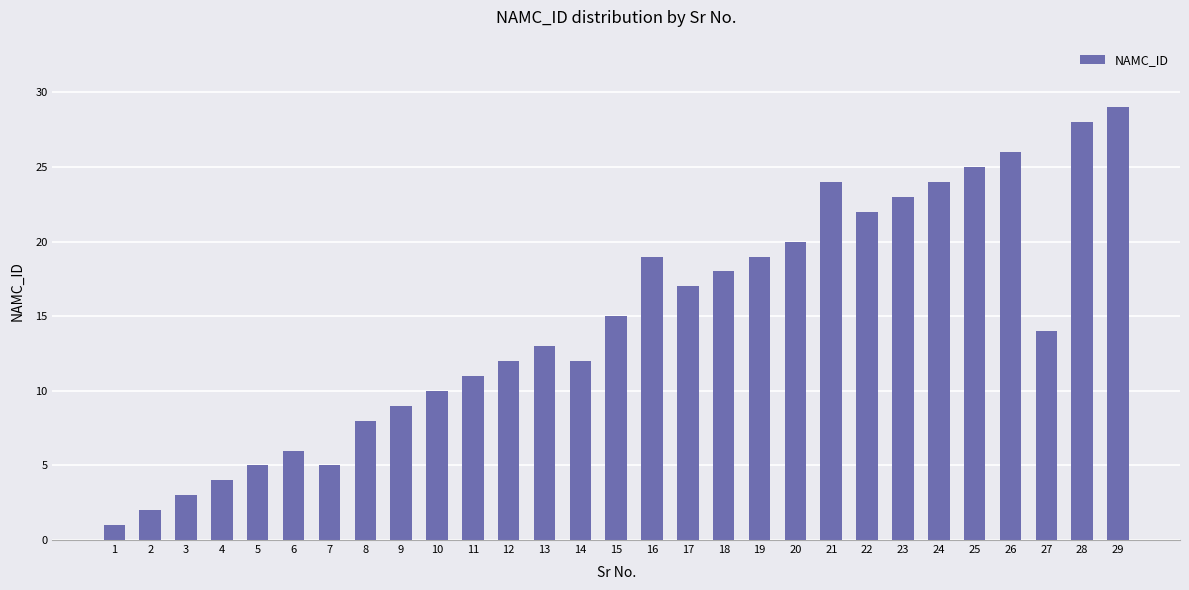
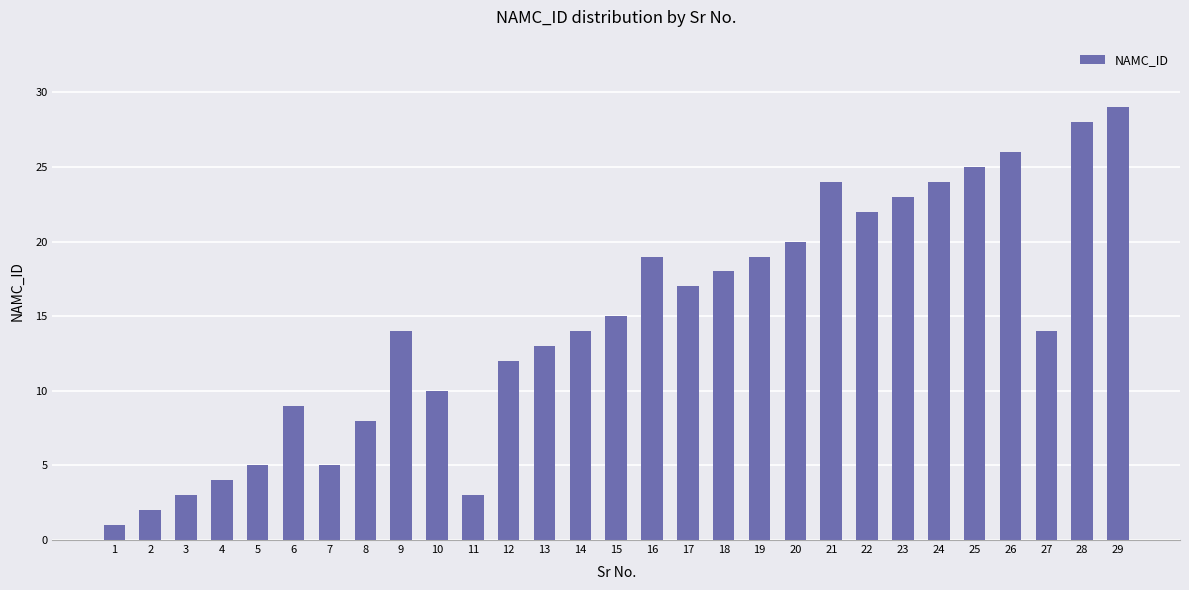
6: 6 -> 9
9: 9 -> 14
11: 11 -> 3
14: 12 -> 14
